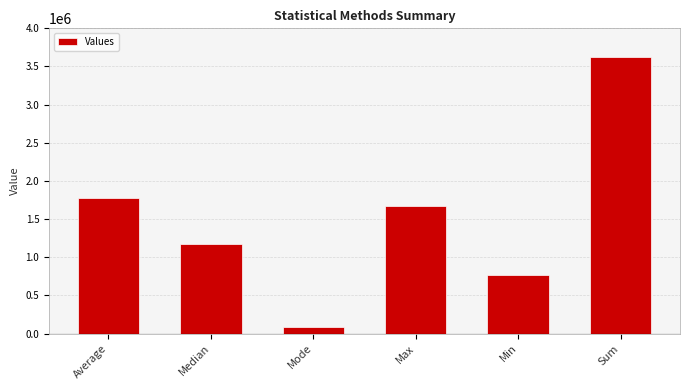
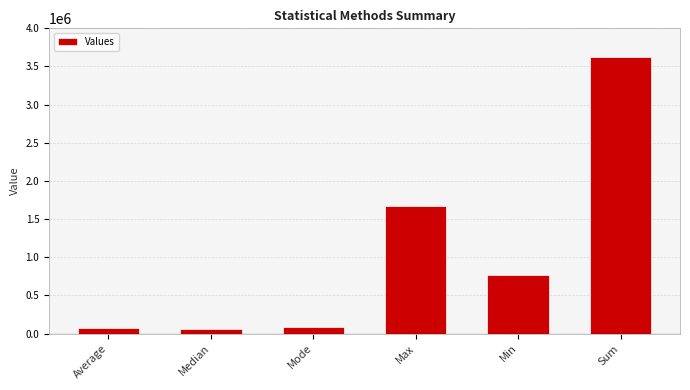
Average: 1800000 -> 100000
Median: 1200000 -> 100000
